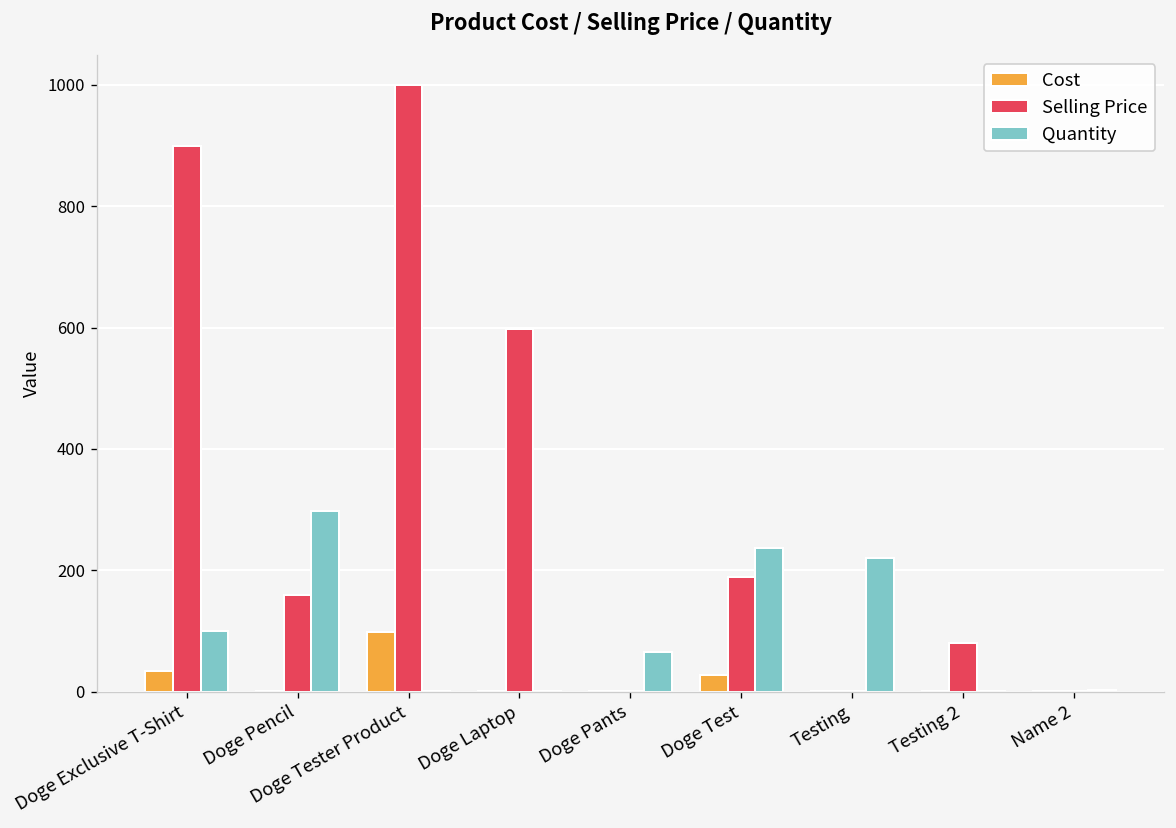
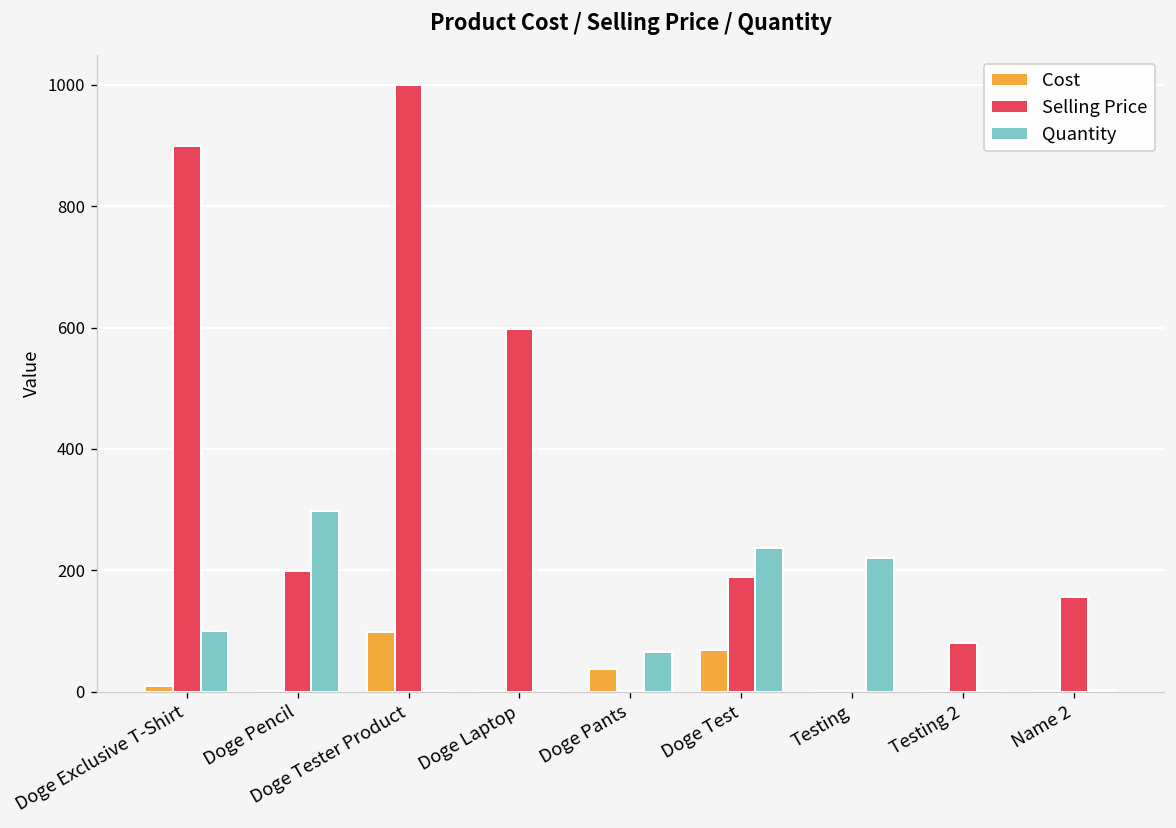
Cost, Doge Exclusive T-Shirt: 30 -> 10
Selling Price, Doge Pencil: 160 -> 200
Cost, Doge Pants: 0 -> 40
Cost, Doge Test: 30 -> 70
Selling Price, Name 2: 0 -> 160
